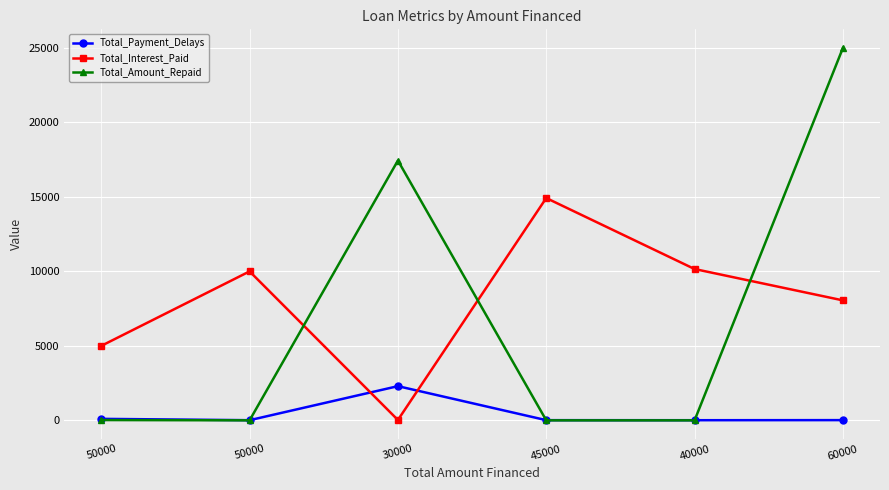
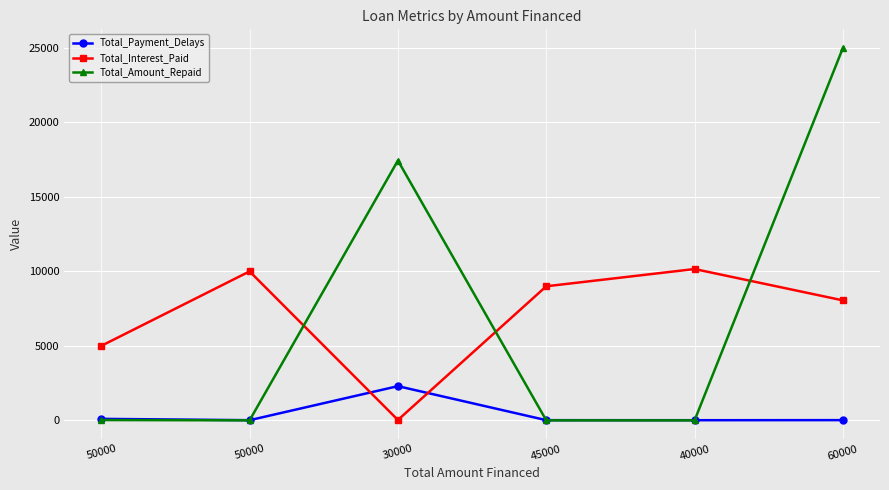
Total_Interest_Paid, 45000: 14900 -> 9000
